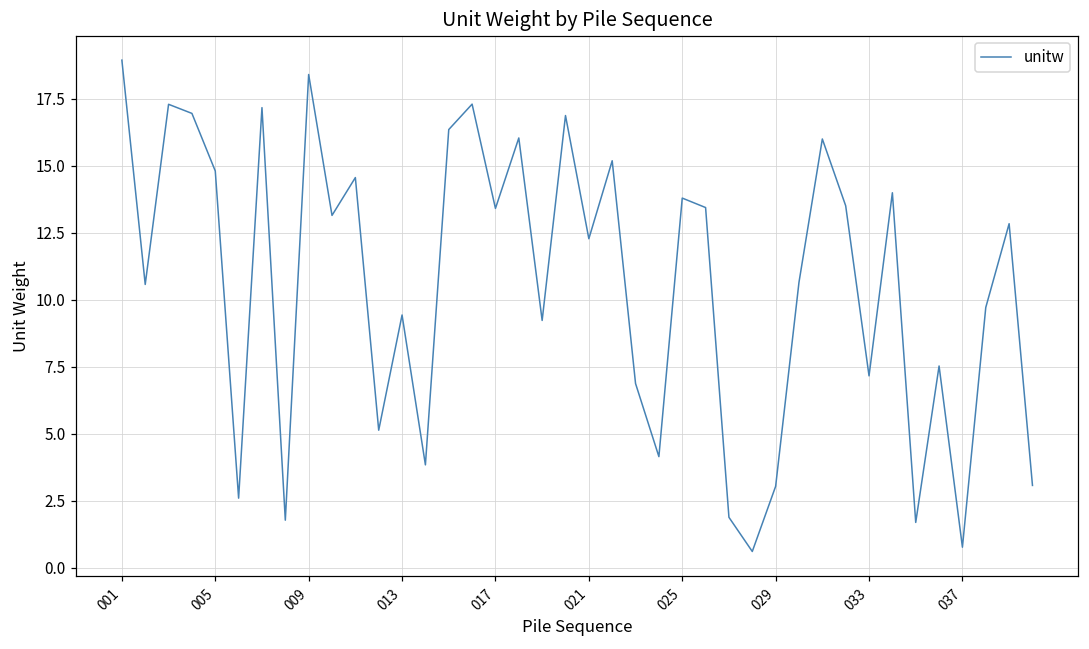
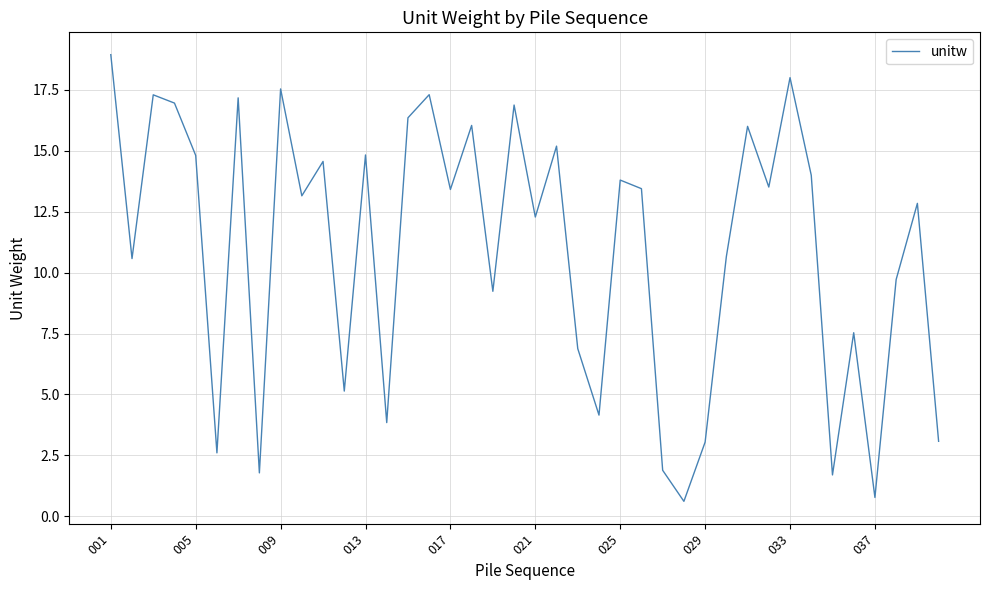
009: 18.4 -> 17.5
013: 9.4 -> 14.8
033: 7.2 -> 18.0
